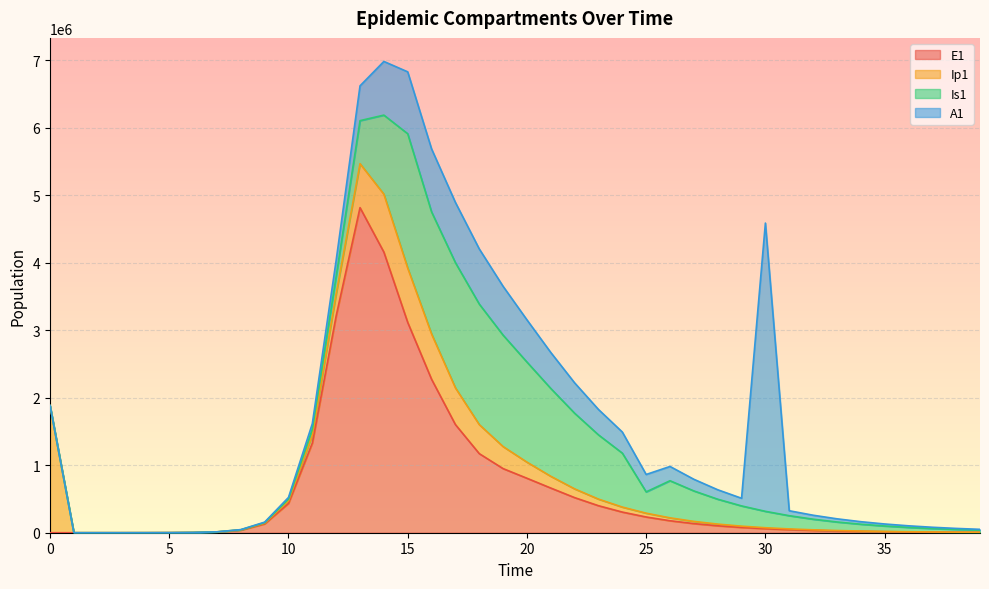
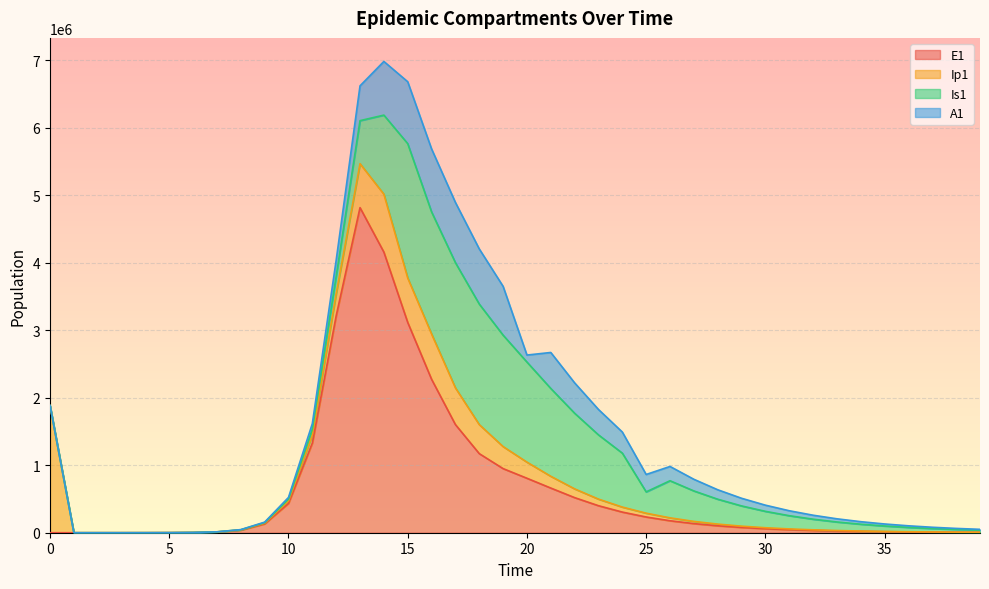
Ip1, 15: 800000 -> 700000
A1, 20: 600000 -> 100000
A1, 30: 4300000 -> 100000
